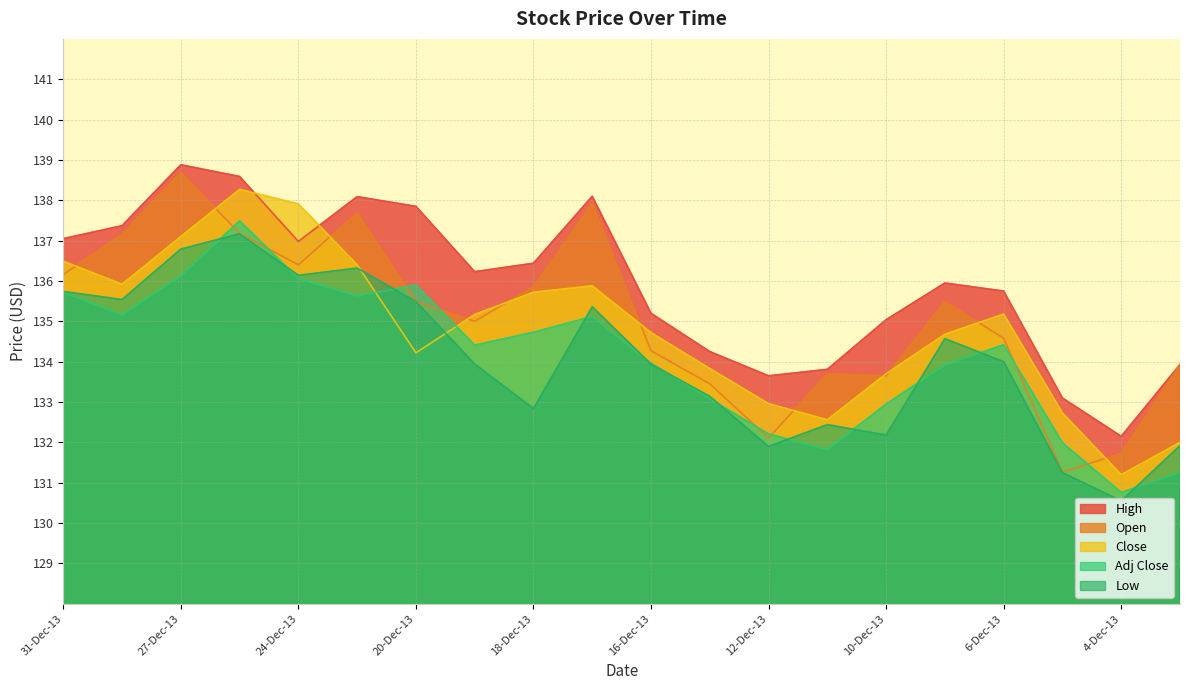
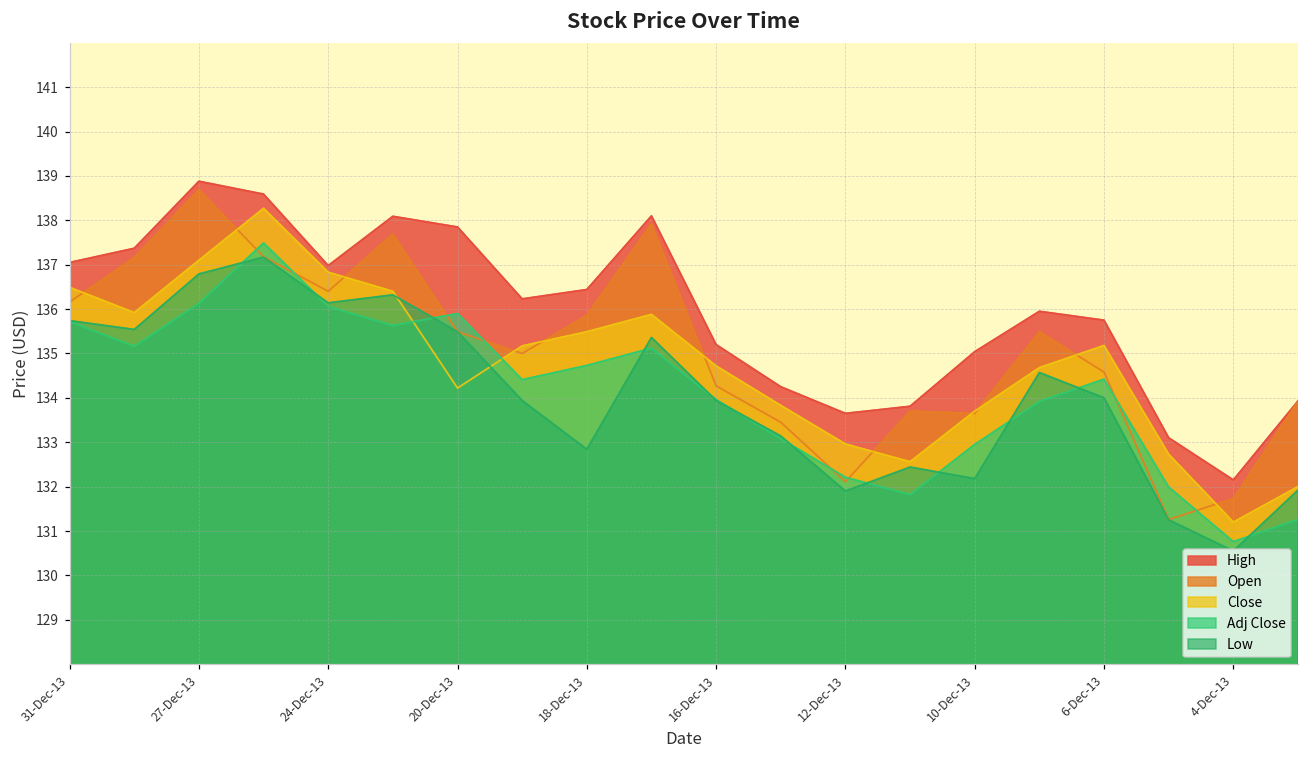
Close, 24-Dec-13: 137.9 -> 136.8
Close, 18-Dec-13: 135.7 -> 135.5
